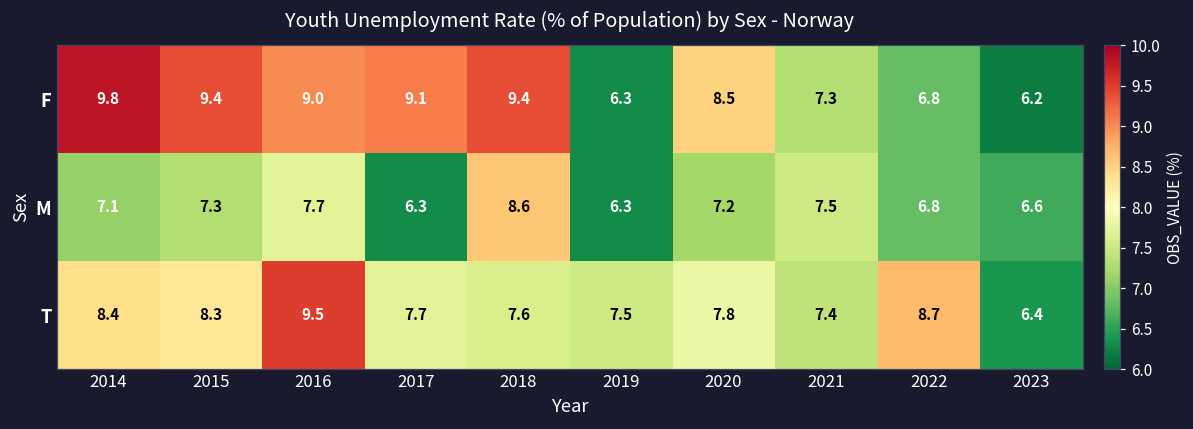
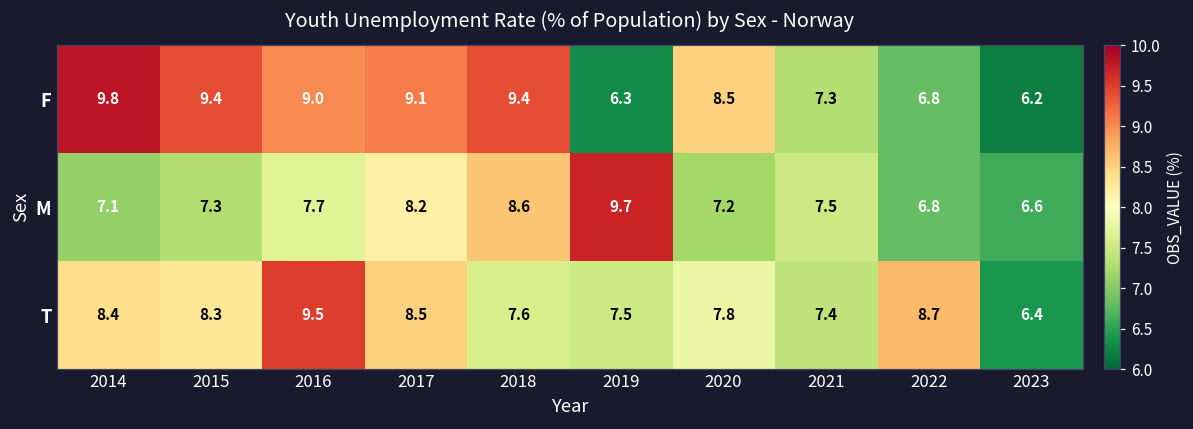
M, 2017: 6.3 -> 8.2
M, 2019: 6.3 -> 9.7
T, 2017: 7.7 -> 8.5
